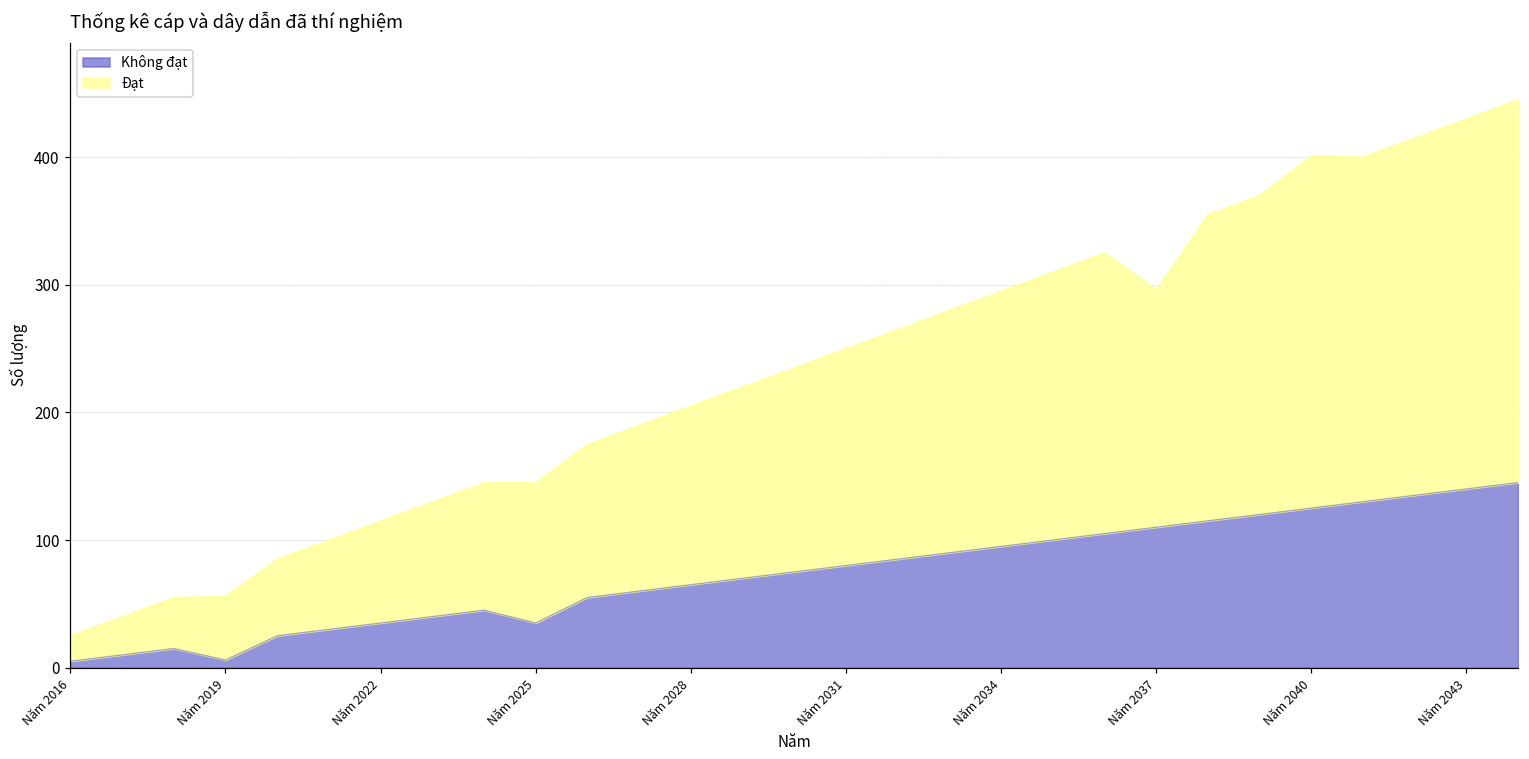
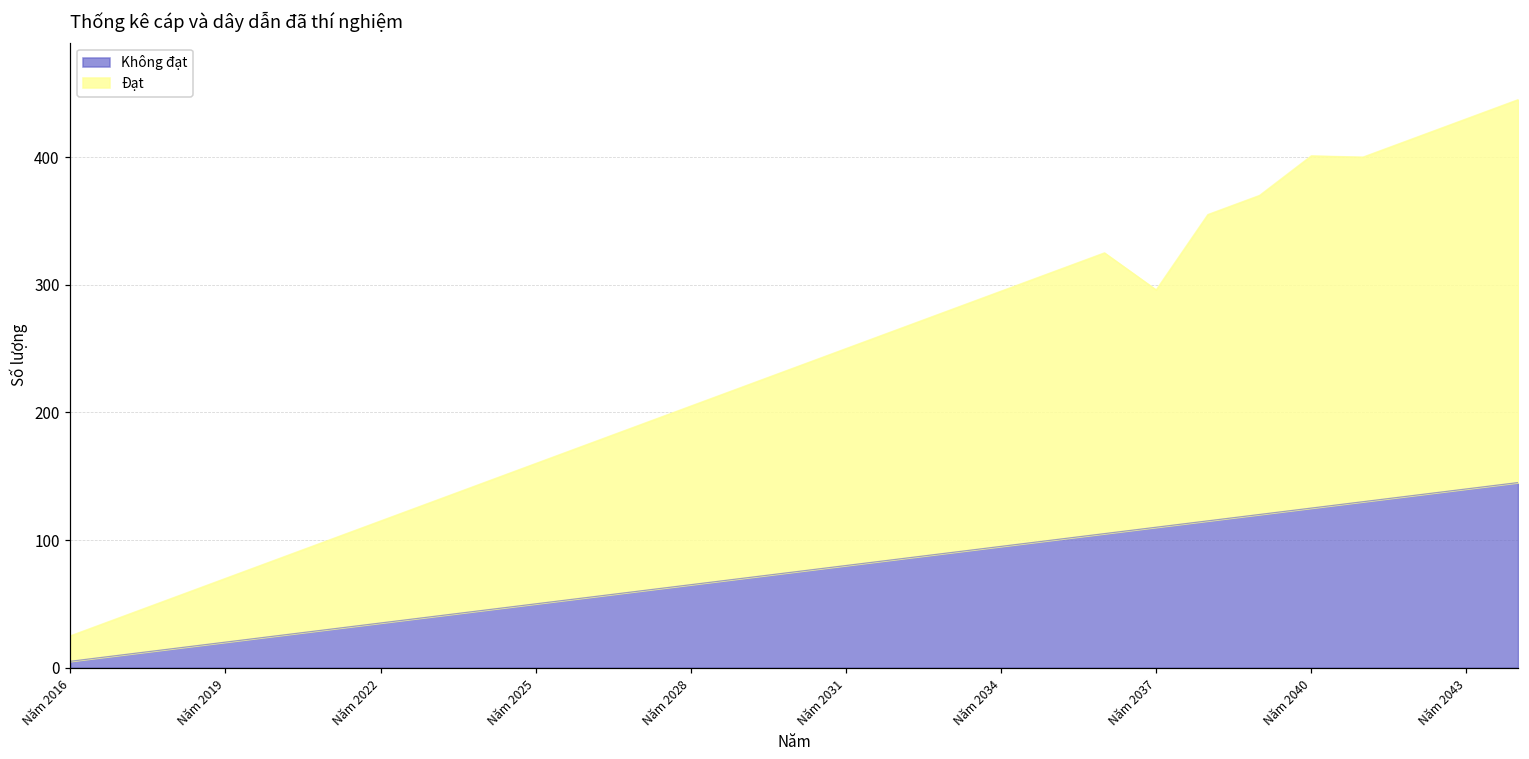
Không đạt, Năm 2019: 6 -> 20
Không đạt, Năm 2025: 35 -> 50
